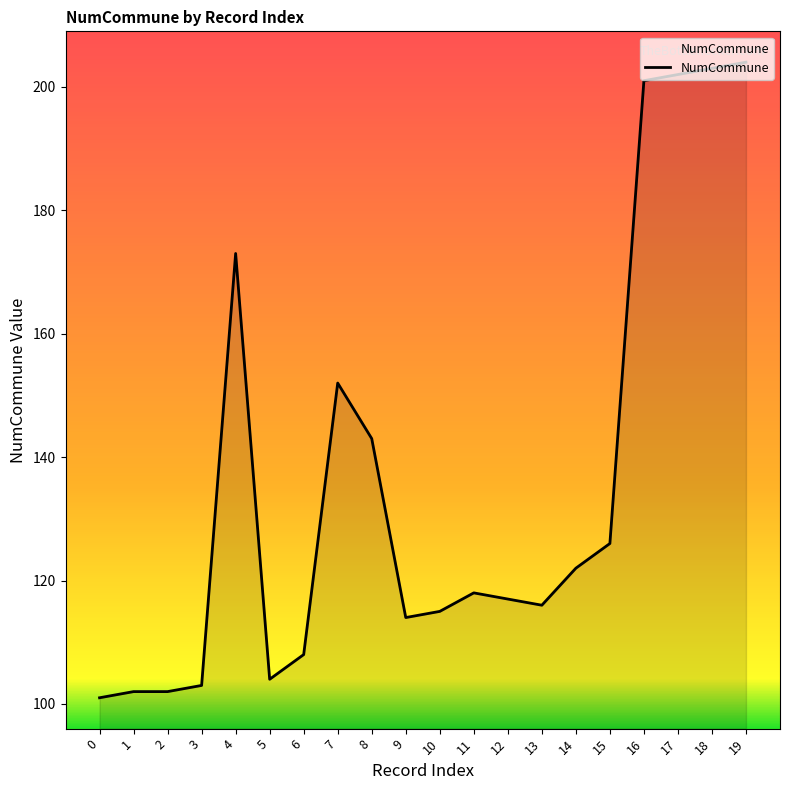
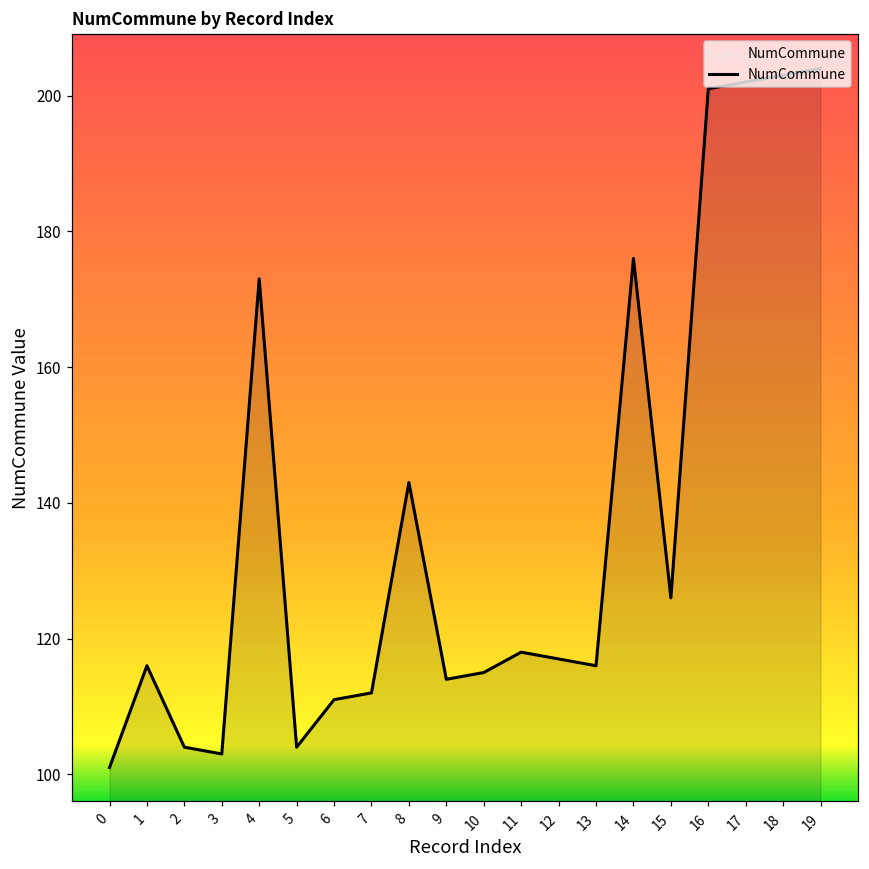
1: 102 -> 116
2: 102 -> 104
6: 108 -> 111
7: 152 -> 112
14: 122 -> 176
